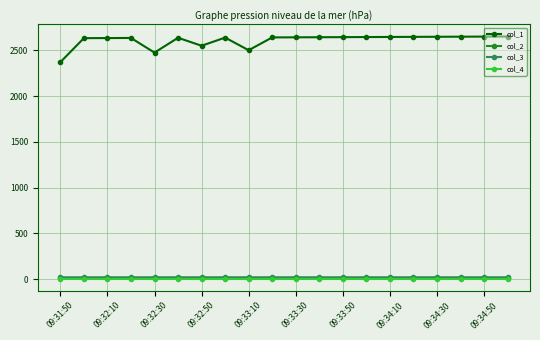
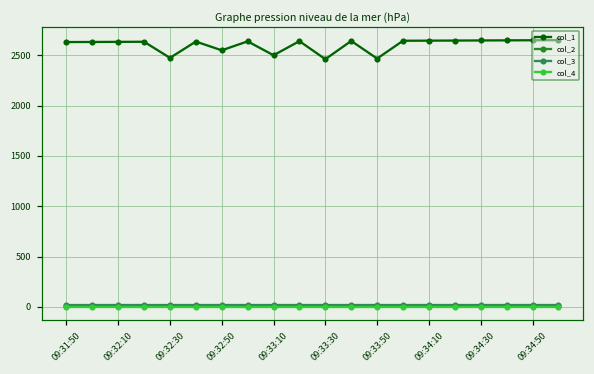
col_1, 09:31:50: 2400 -> 2600
col_1, 09:33:30: 2600 -> 2500
col_1, 09:33:50: 2600 -> 2500
